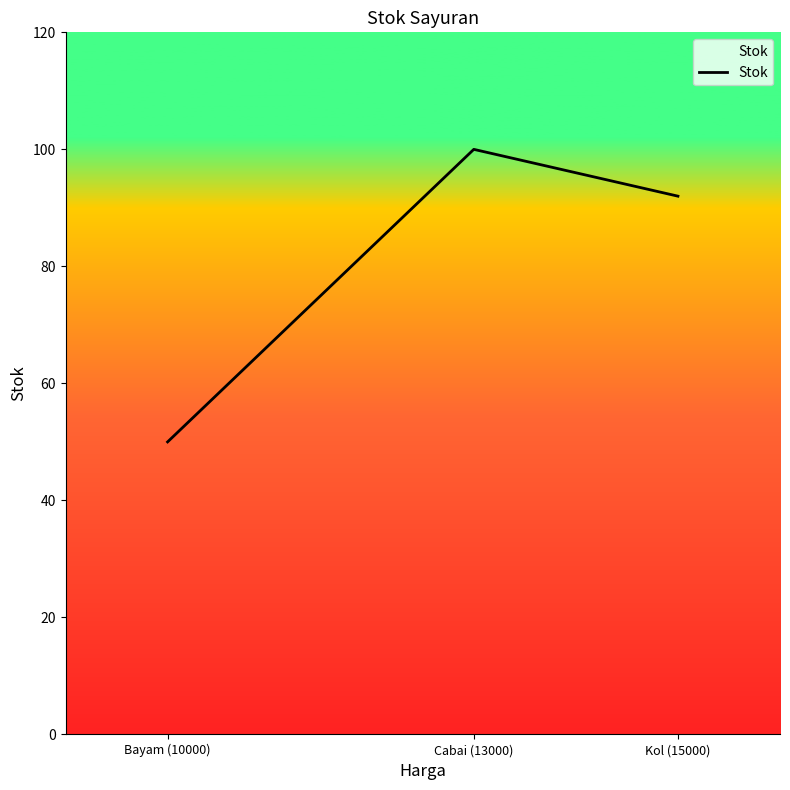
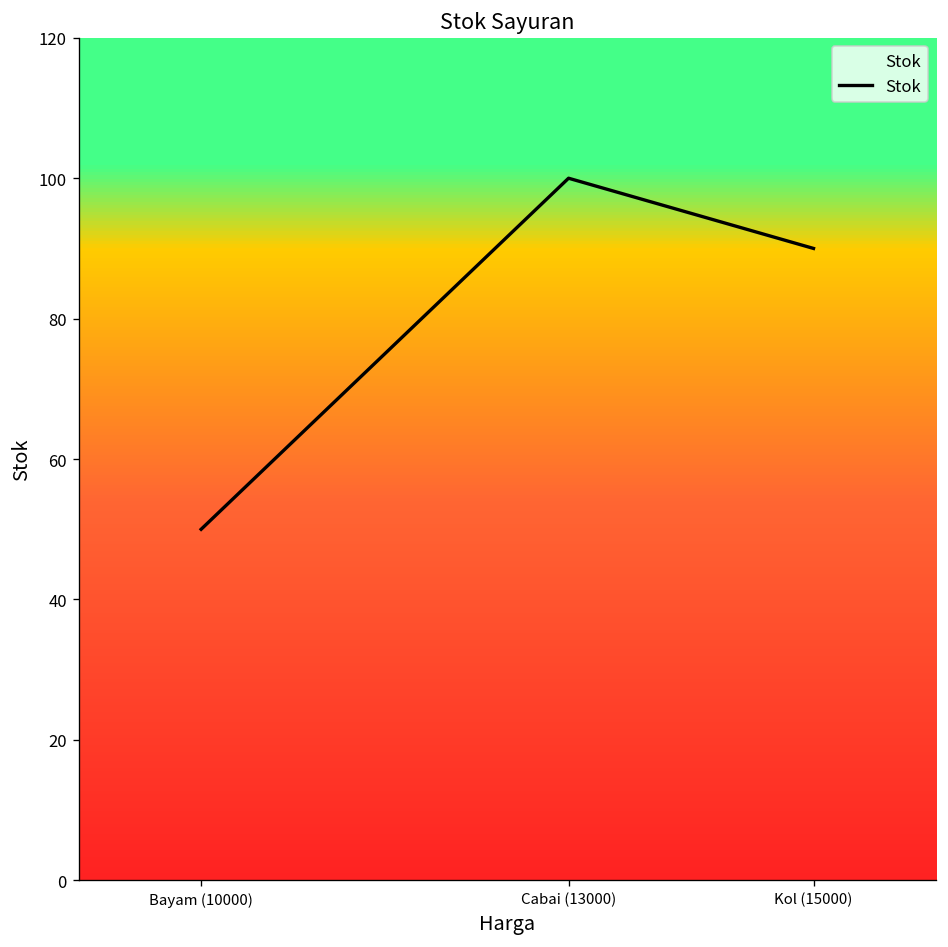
Kol (15000): 92 -> 90
